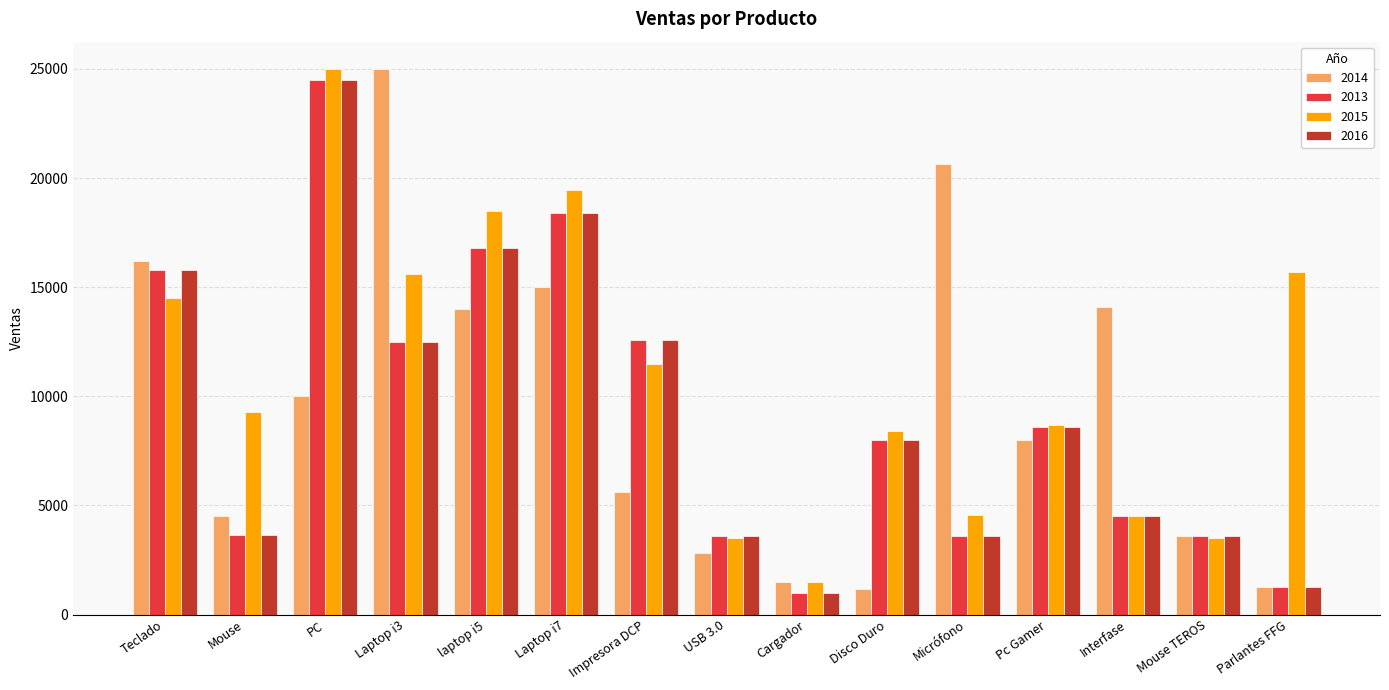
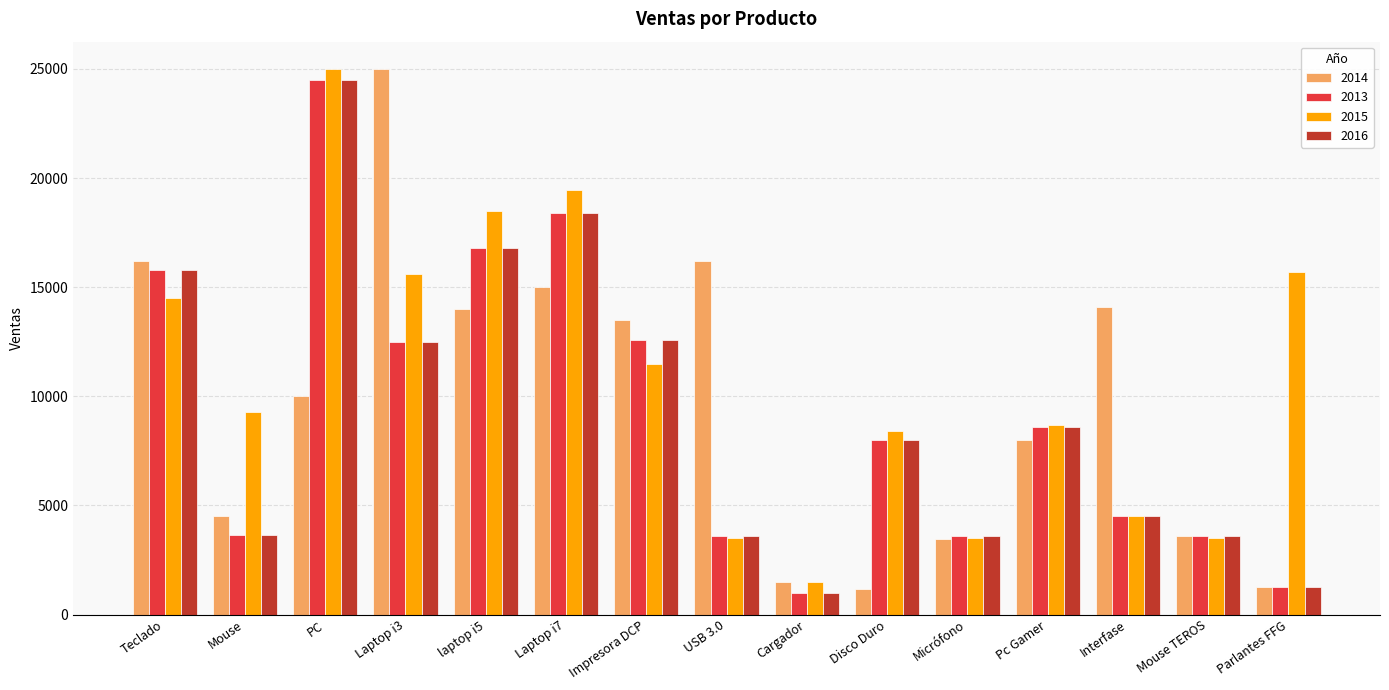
2014, Impresora DCP: 5600 -> 13500
2014, USB 3.0: 2800 -> 16200
2014, Micrófono: 20600 -> 3500
2015, Micrófono: 4500 -> 3500
